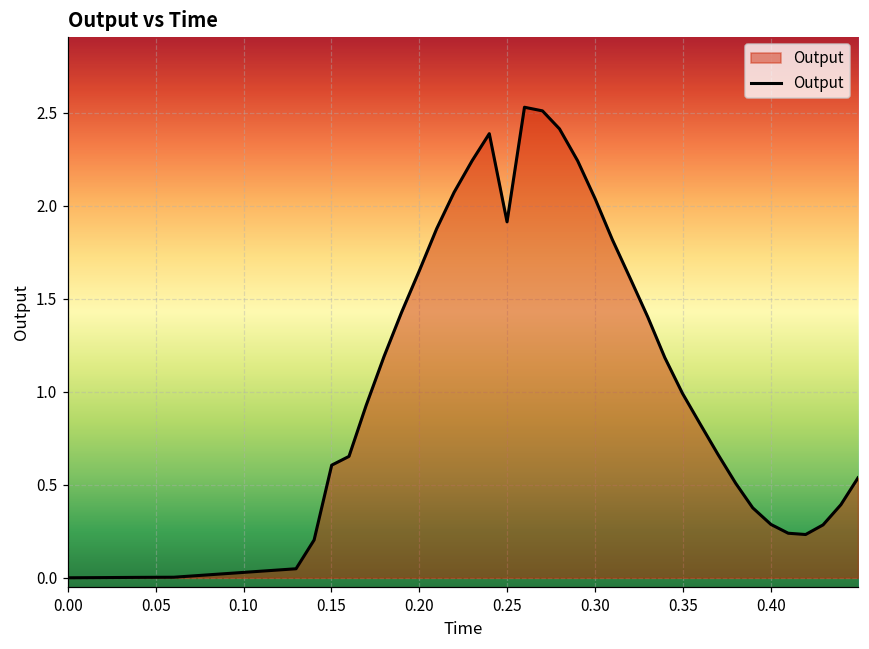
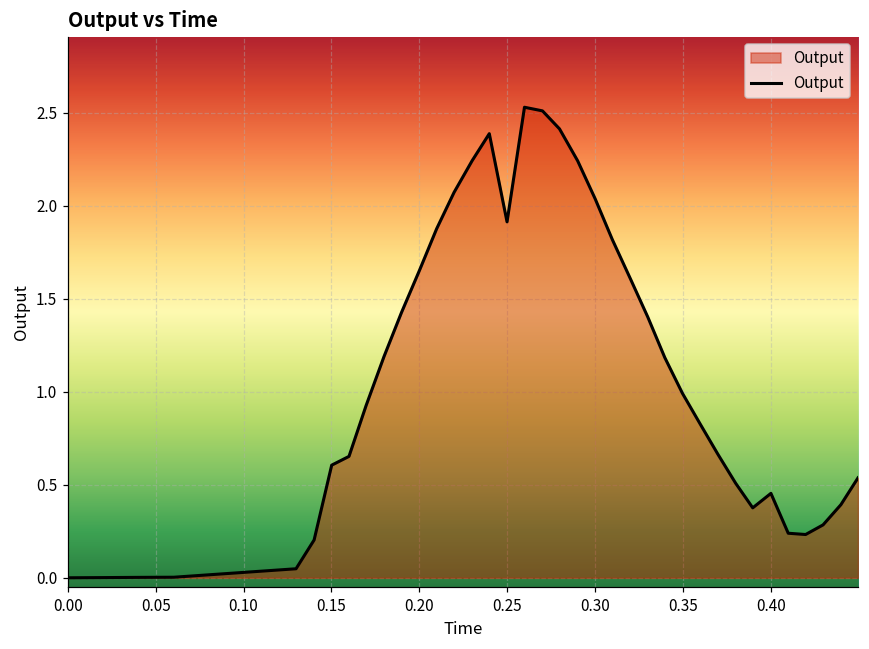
0.40: 0.29 -> 0.45
